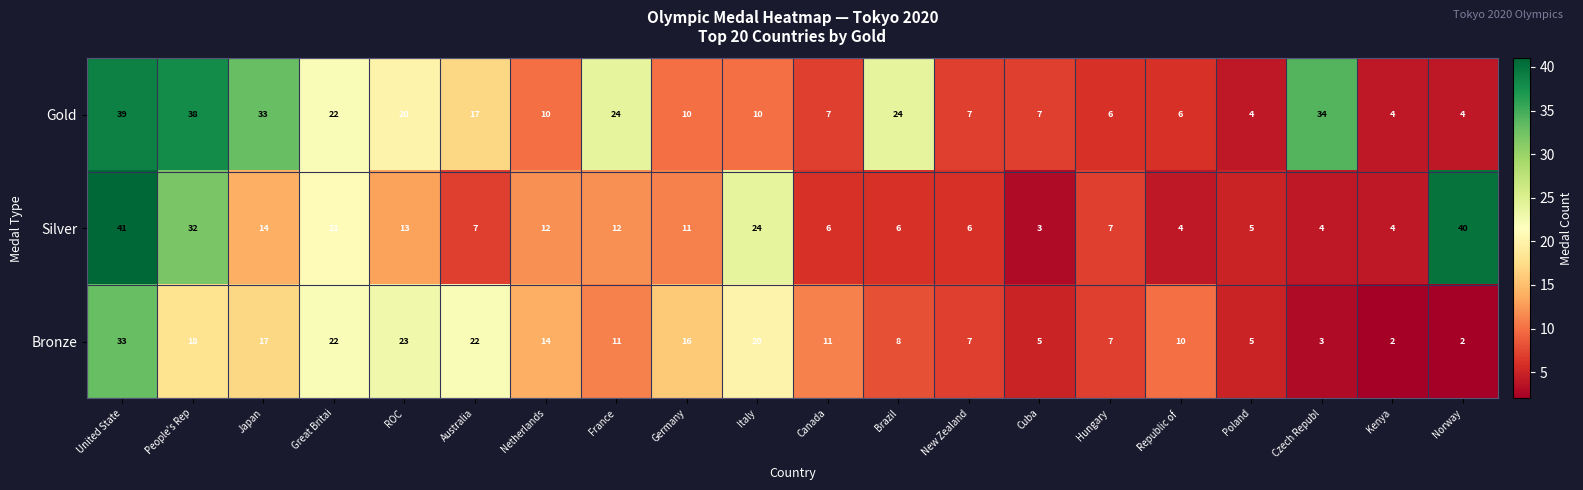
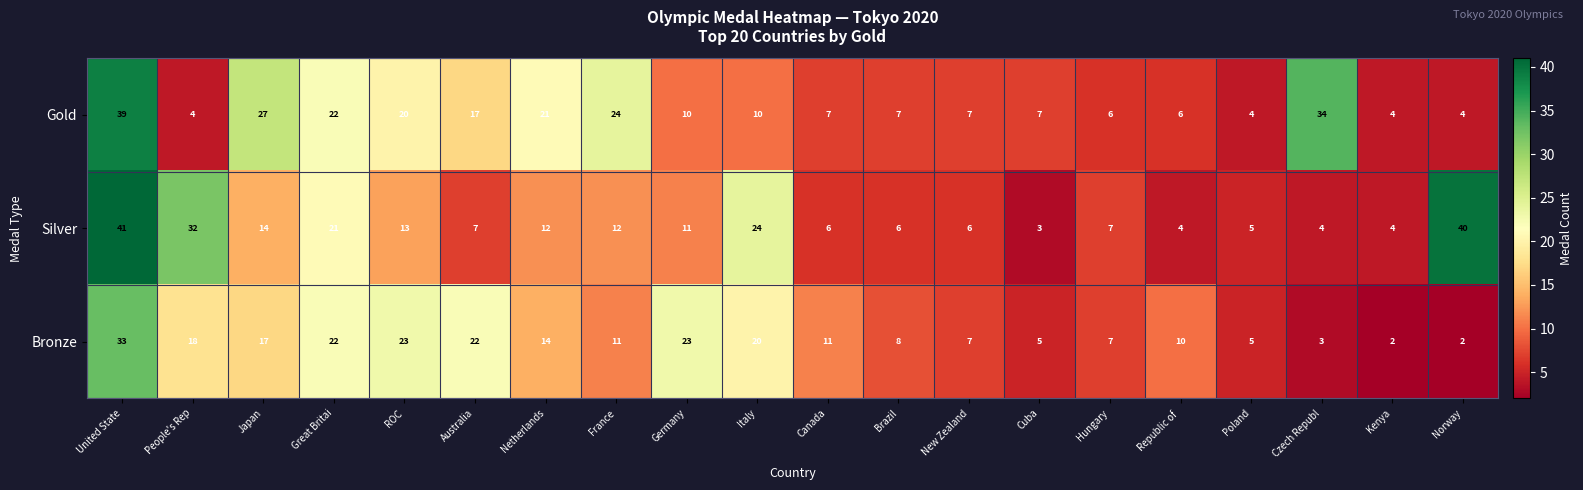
Gold, People's Rep: 38 -> 4
Gold, Japan: 33 -> 27
Gold, Netherlands: 10 -> 21
Gold, Brazil: 24 -> 7
Bronze, Germany: 16 -> 23
